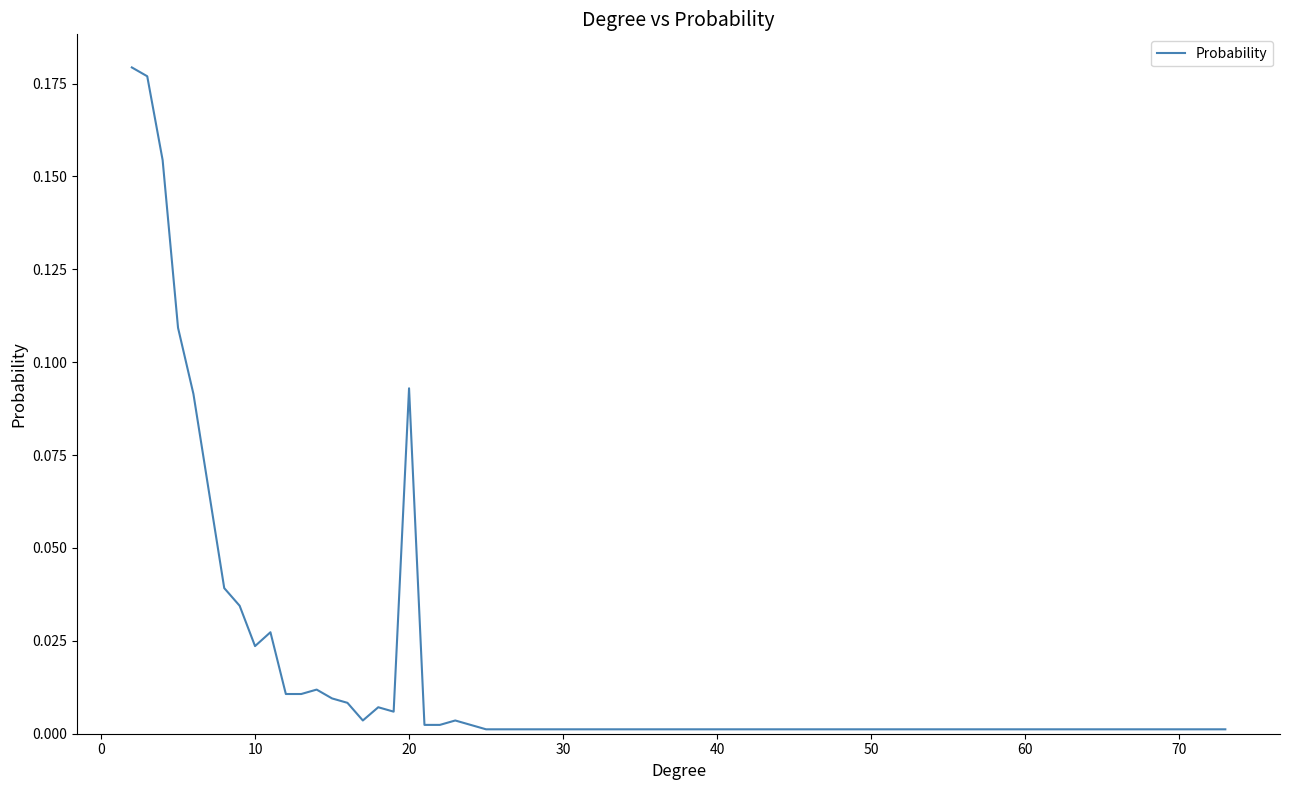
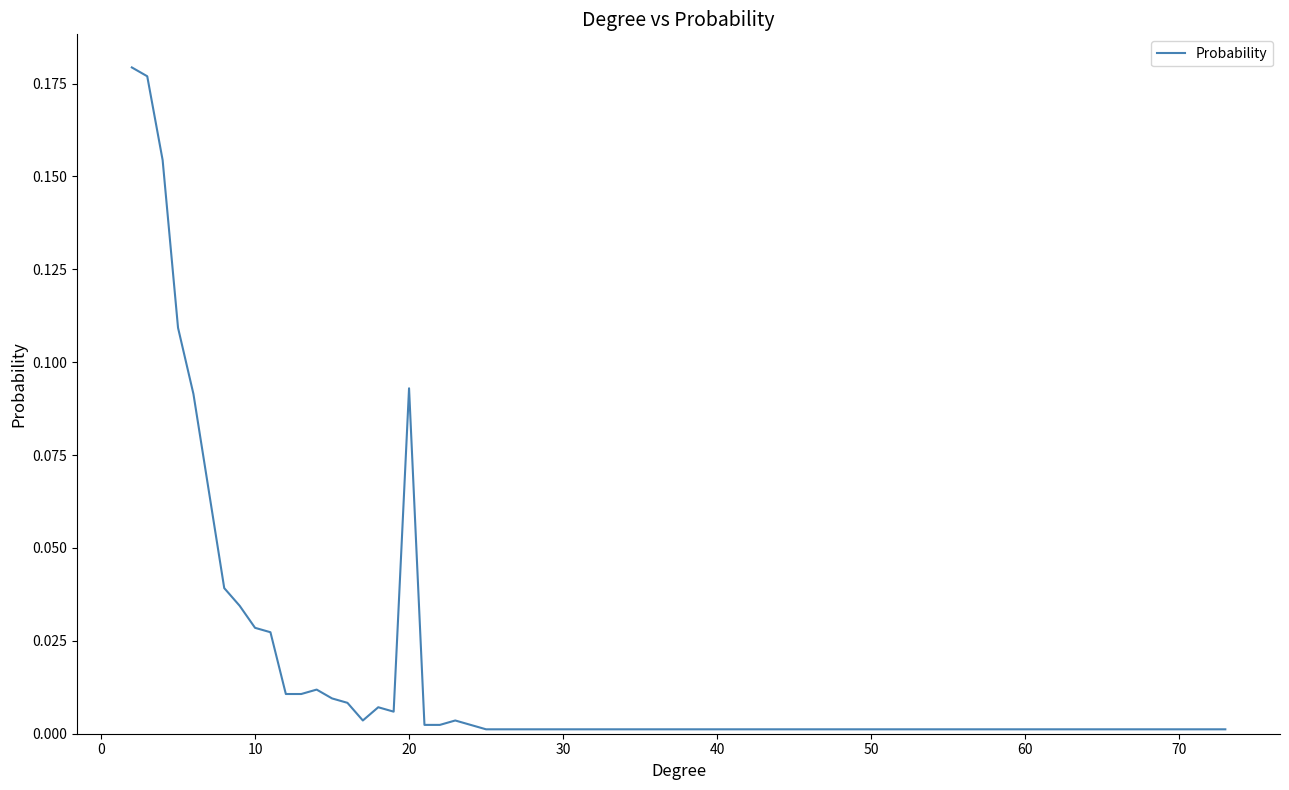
10: 0.024 -> 0.029
